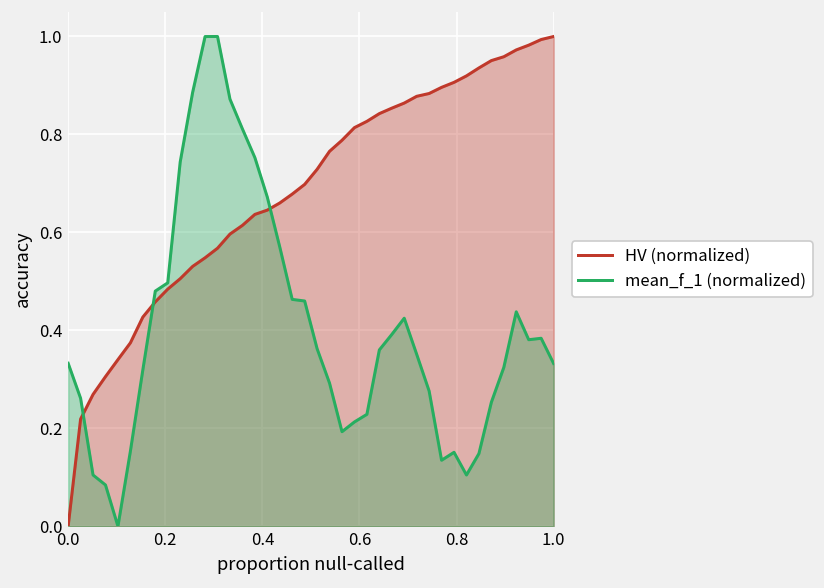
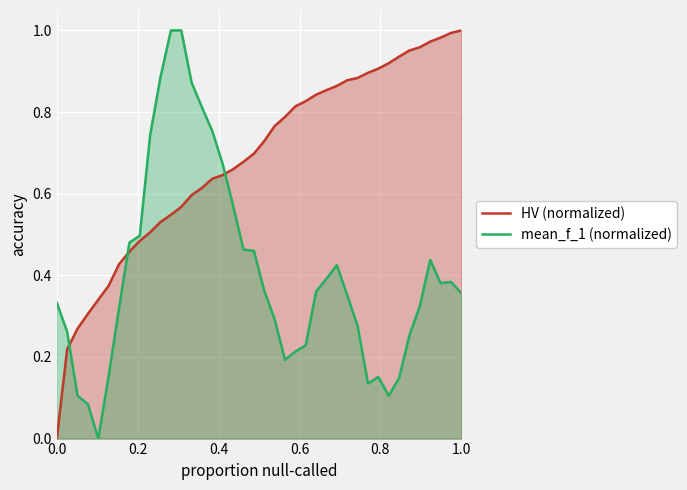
mean_f_1 (normalized), 1.0: 0.33 -> 0.36
